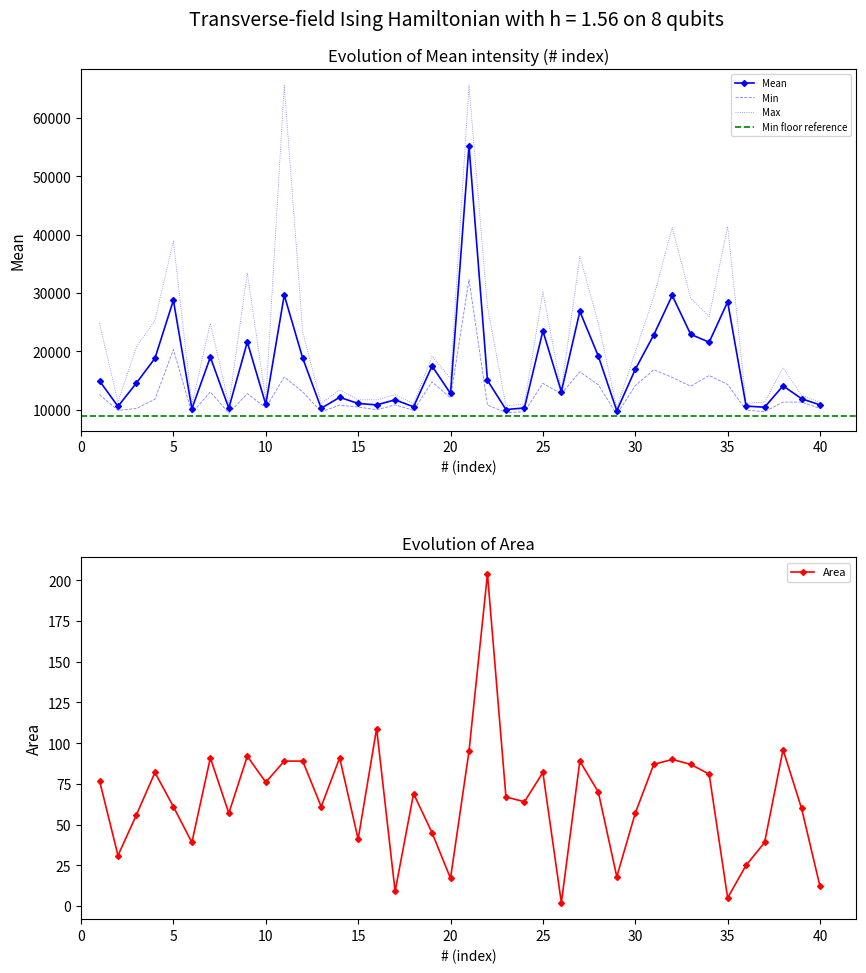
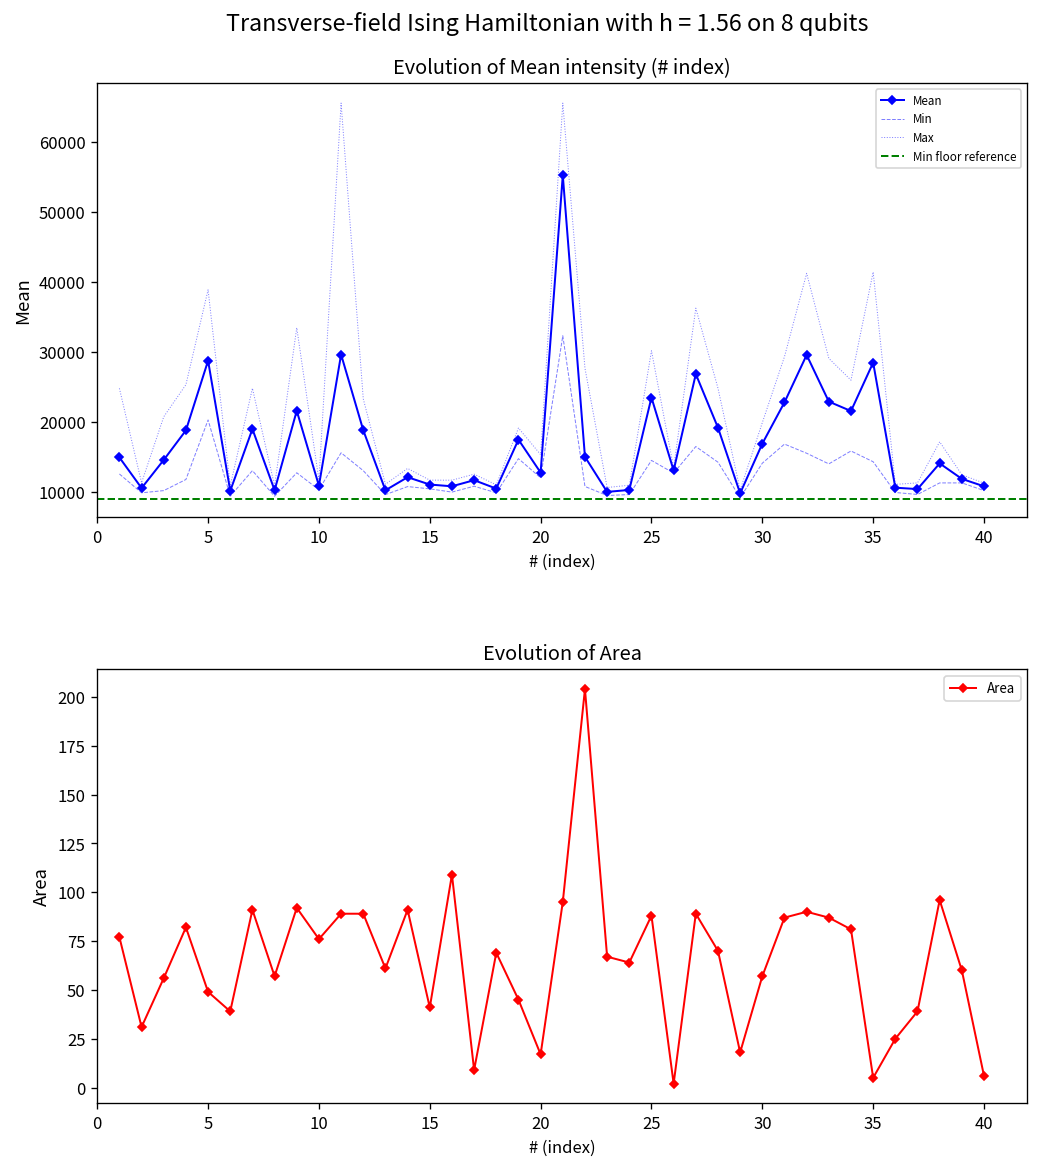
Evolution of Area, 5: 61 -> 49
Evolution of Area, 25: 82 -> 88
Evolution of Area, 40: 12 -> 6
